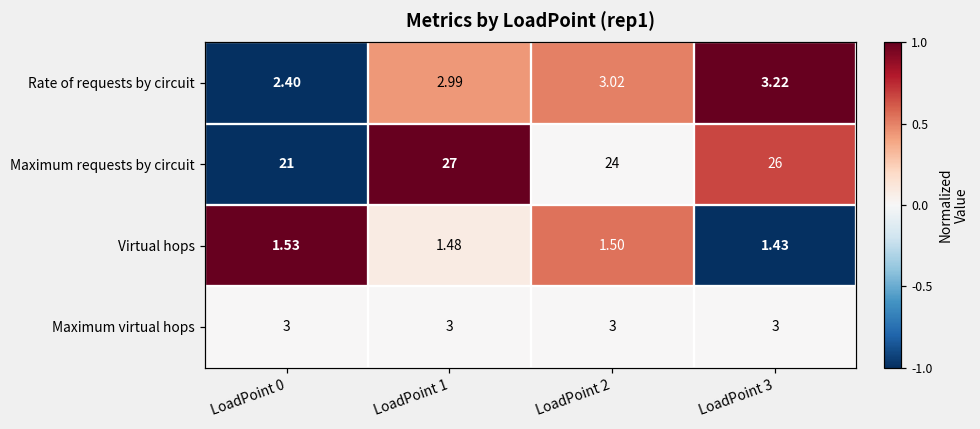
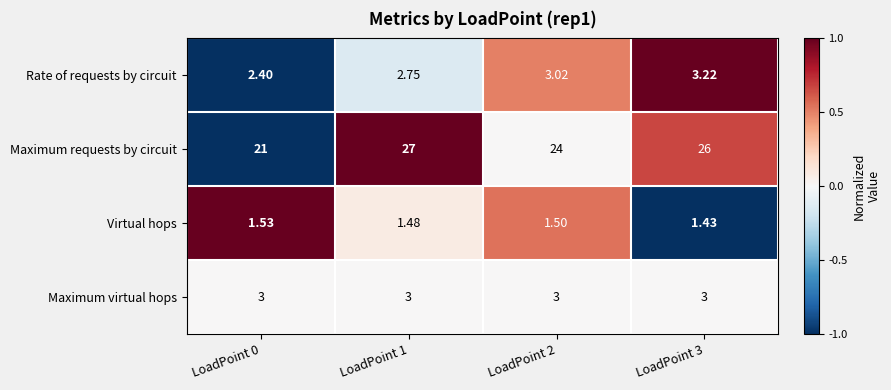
Rate of requests by circuit, LoadPoint 1: 2.99 -> 2.75
